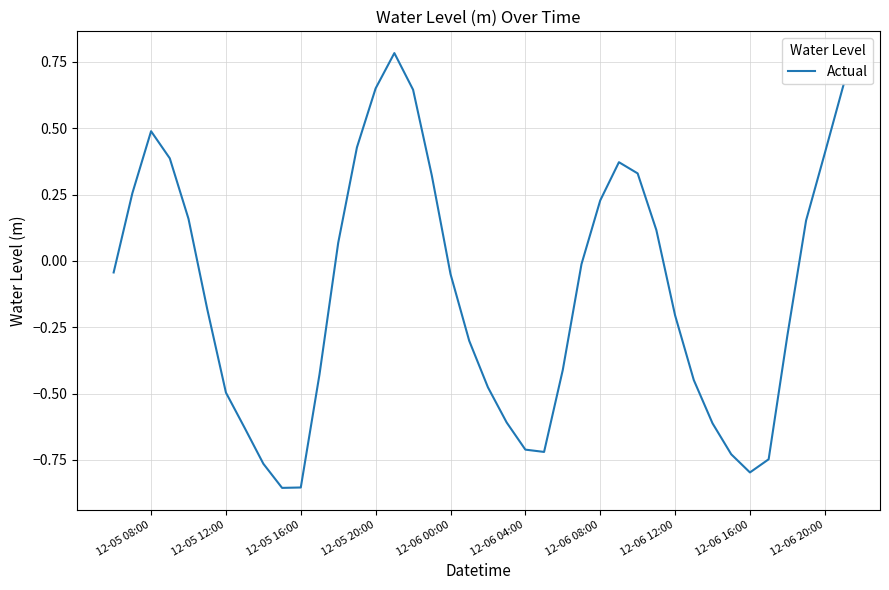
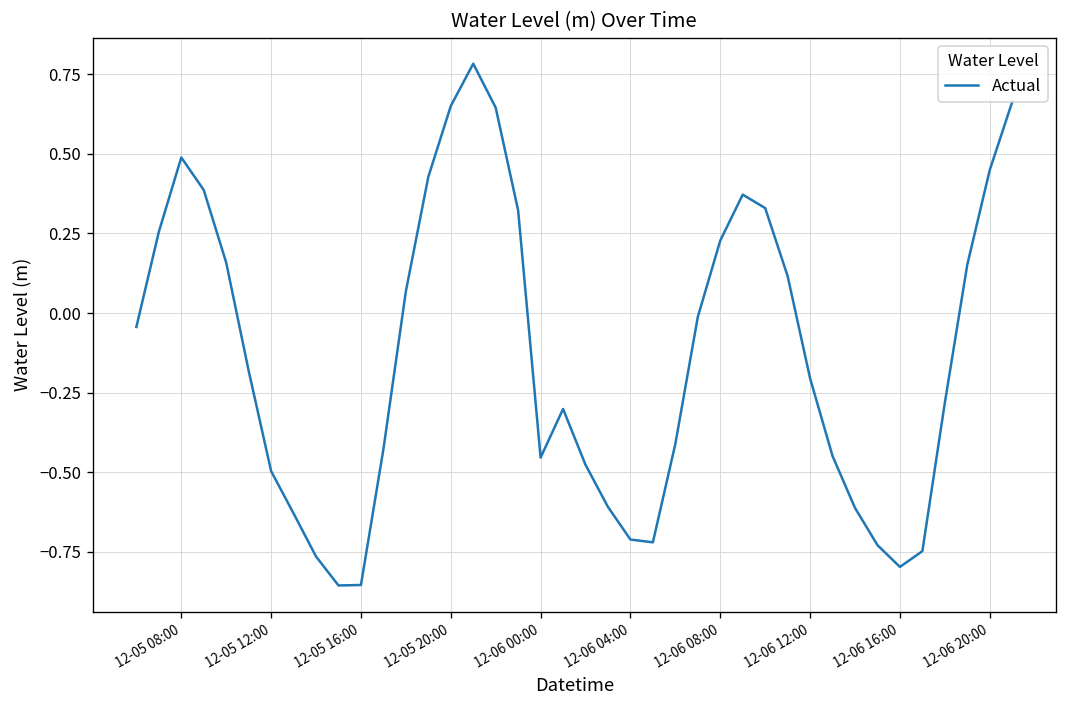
12-06 00:00: -0.05 -> -0.45
12-06 20:00: 0.41 -> 0.45
